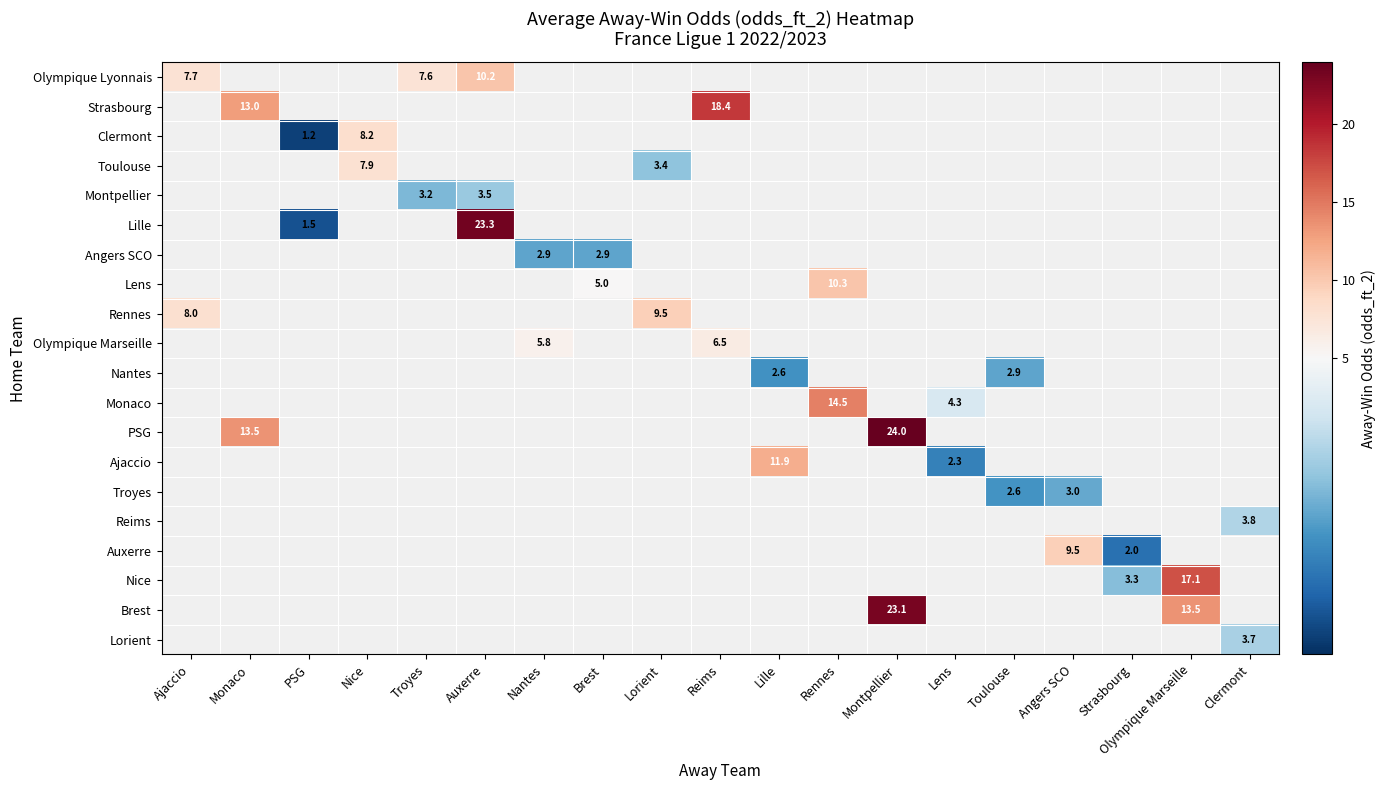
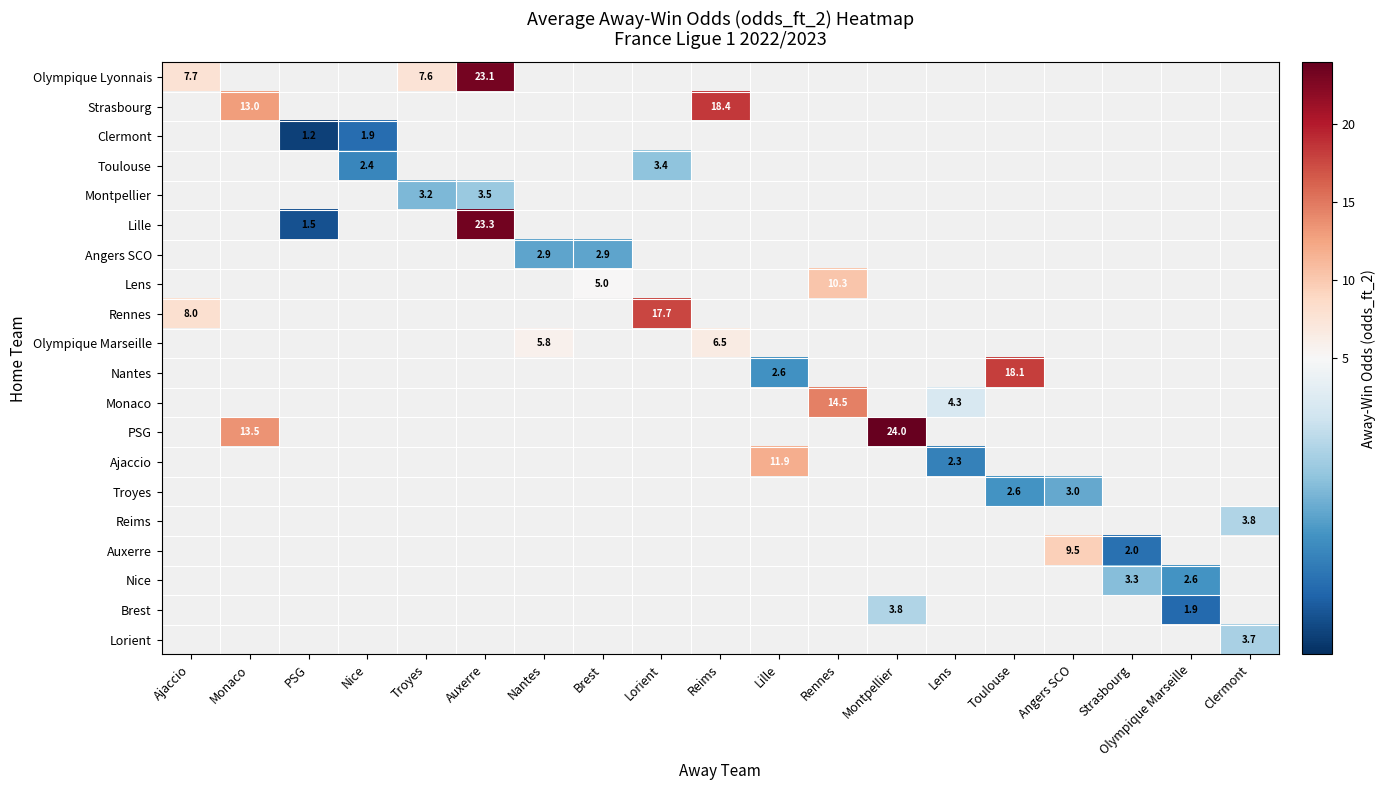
Olympique Lyonnais, Auxerre: 10.2 -> 23.1
Clermont, Nice: 8.2 -> 1.9
Toulouse, Nice: 7.9 -> 2.4
Rennes, Lorient: 9.5 -> 17.7
Nantes, Toulouse: 2.9 -> 18.1
Nice, Olympique Marseille: 17.1 -> 2.6
Brest, Montpellier: 23.1 -> 3.8
Brest, Olympique Marseille: 13.5 -> 1.9
